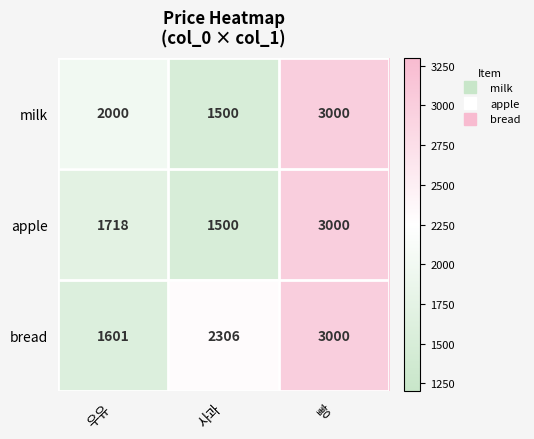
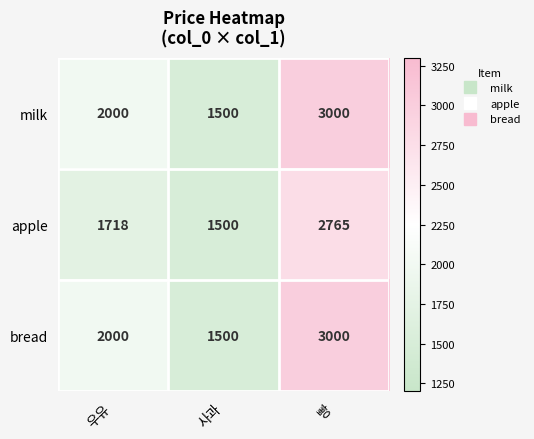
apple, 빵: 3000 -> 2765
bread, 우유: 1601 -> 2000
bread, 사과: 2306 -> 1500
